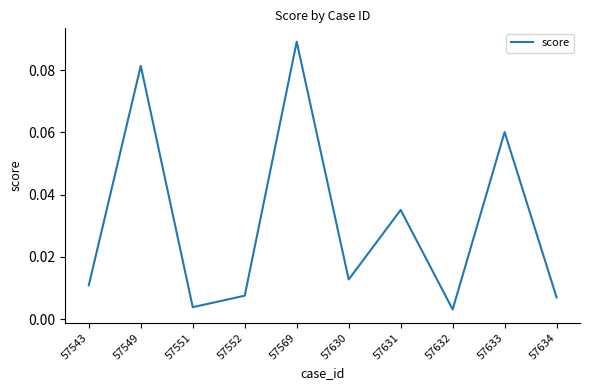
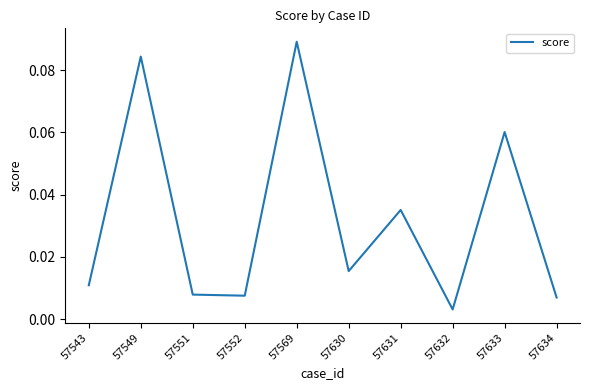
57549: 0.081 -> 0.084
57551: 0.004 -> 0.008
57630: 0.013 -> 0.015
